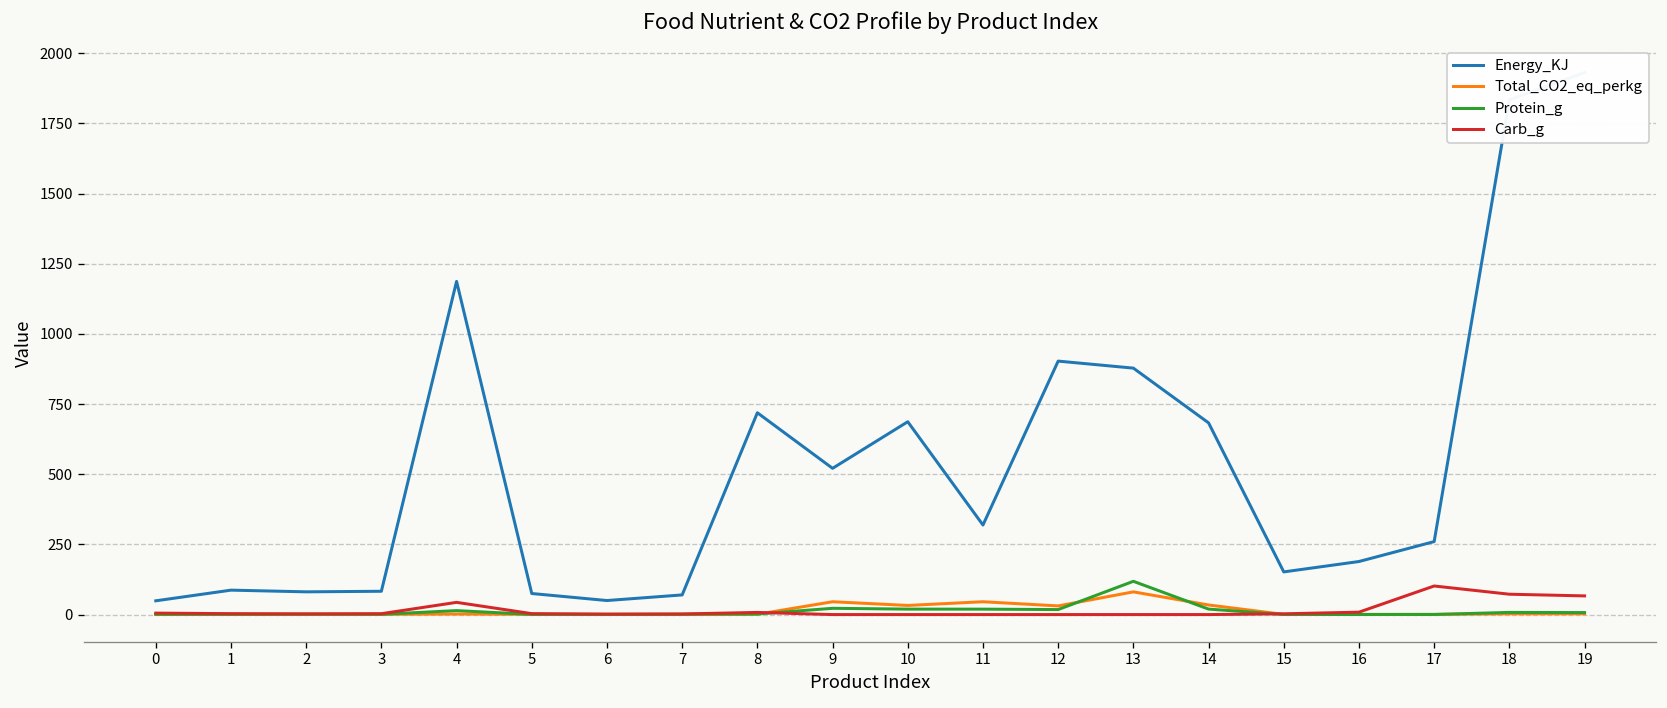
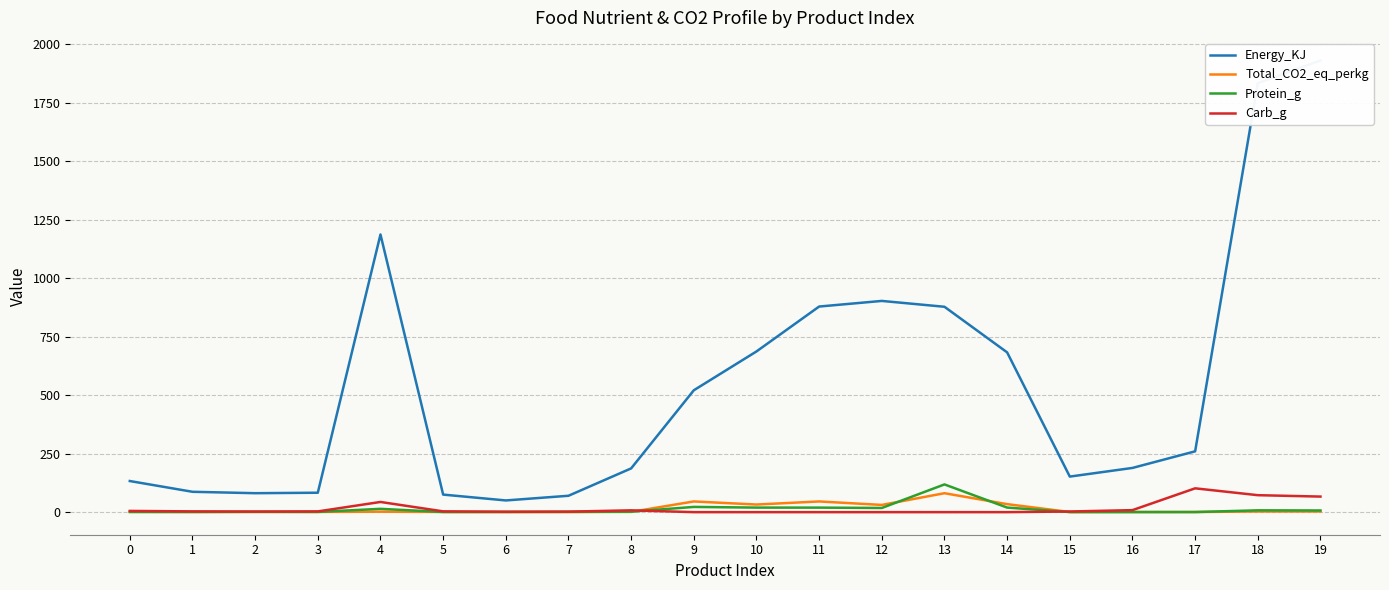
Energy_KJ, 0: 50 -> 130
Energy_KJ, 8: 720 -> 190
Energy_KJ, 11: 320 -> 880
